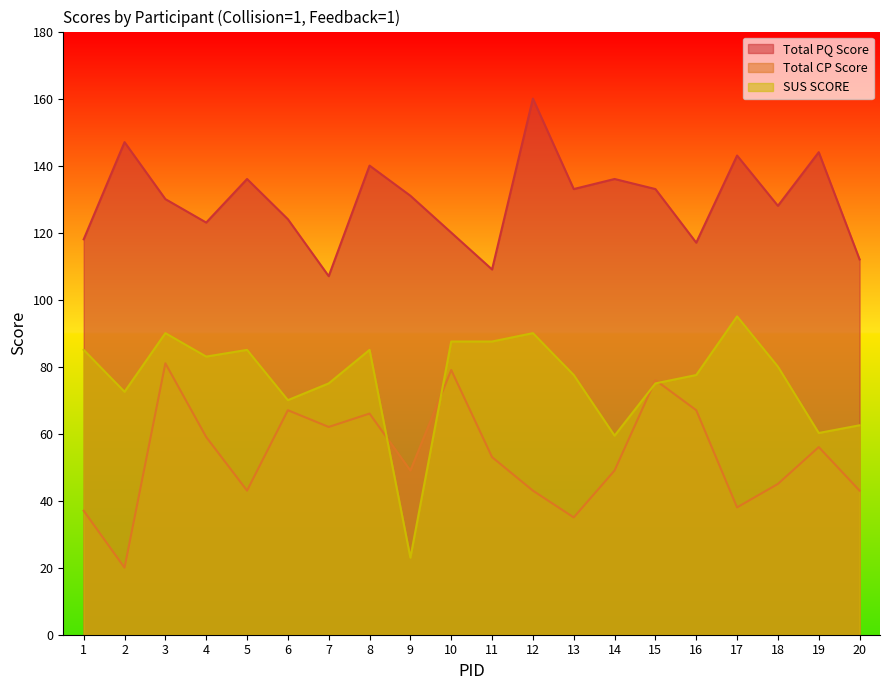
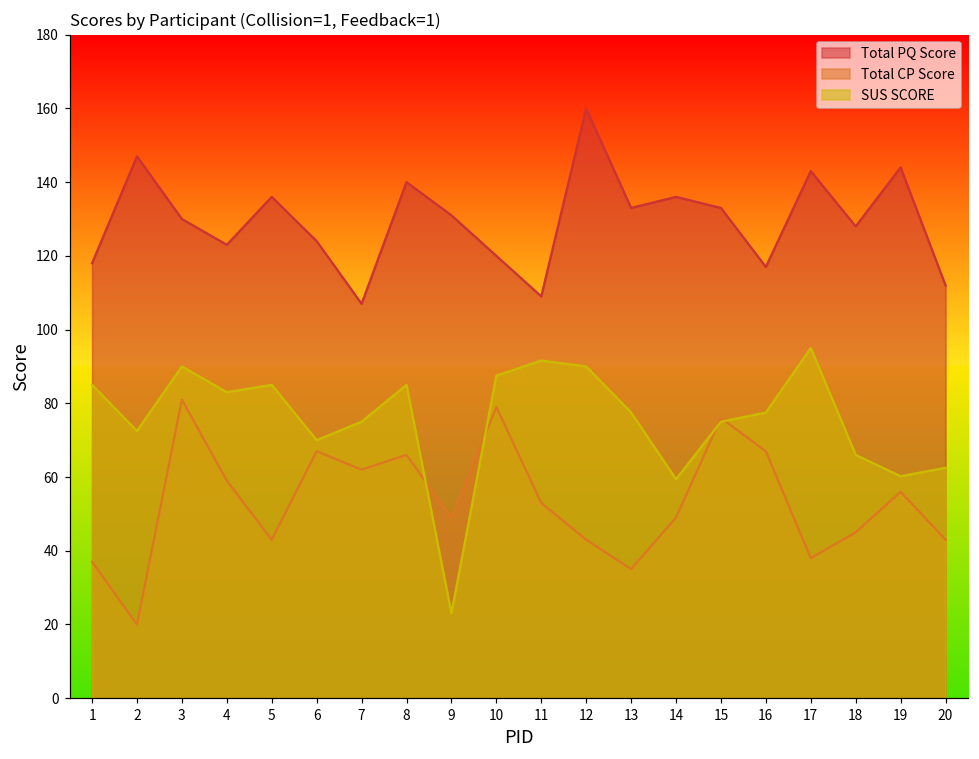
SUS SCORE, 11: 88 -> 92
SUS SCORE, 18: 80 -> 66
